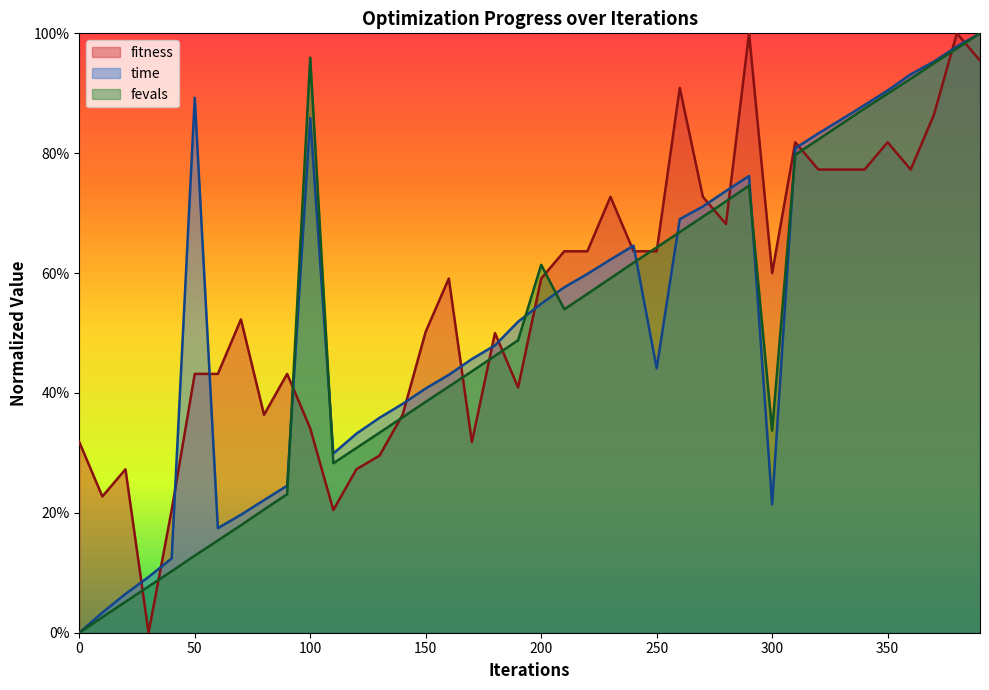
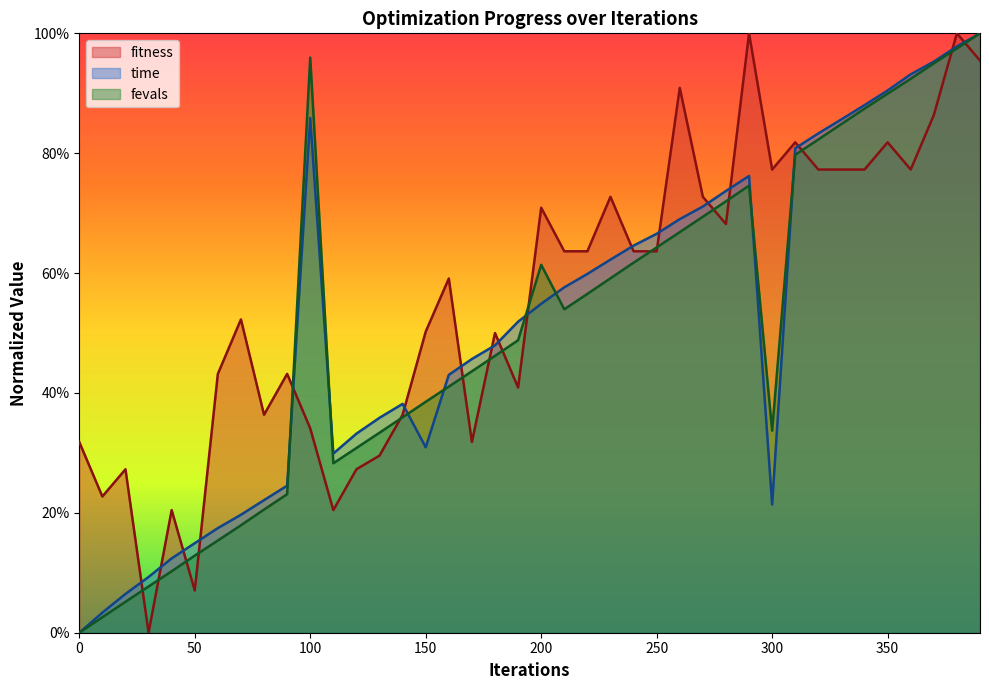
fitness, 50: 43% -> 7%
time, 50: 89% -> 15%
time, 150: 41% -> 31%
fitness, 200: 59% -> 71%
time, 250: 44% -> 67%
fitness, 300: 60% -> 77%
